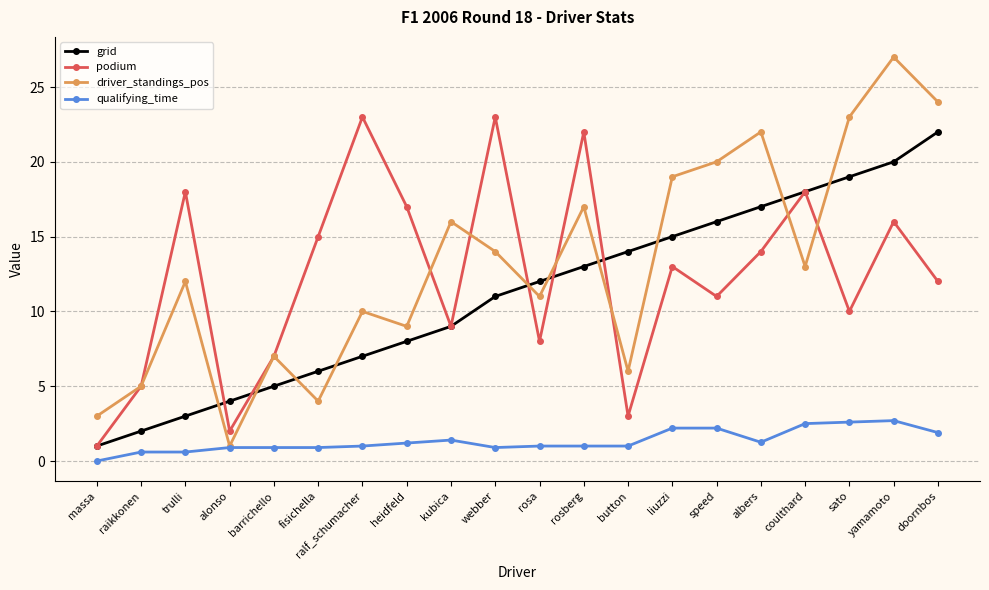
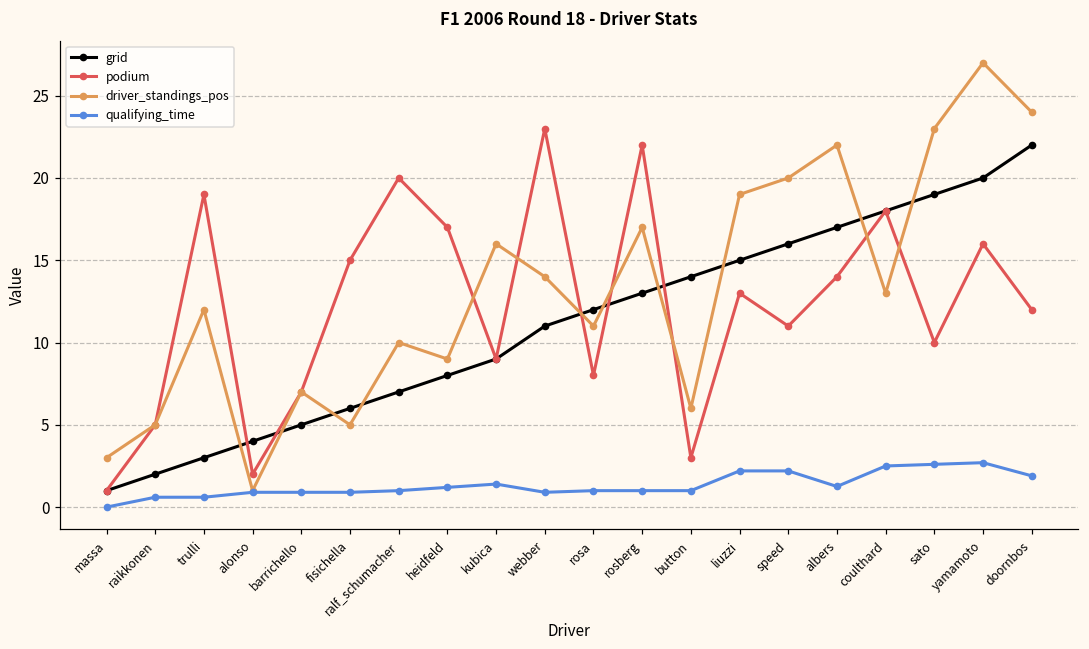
podium, trulli: 18 -> 19
driver_standings_pos, fisichella: 4 -> 5
podium, ralf_schumacher: 23 -> 20
